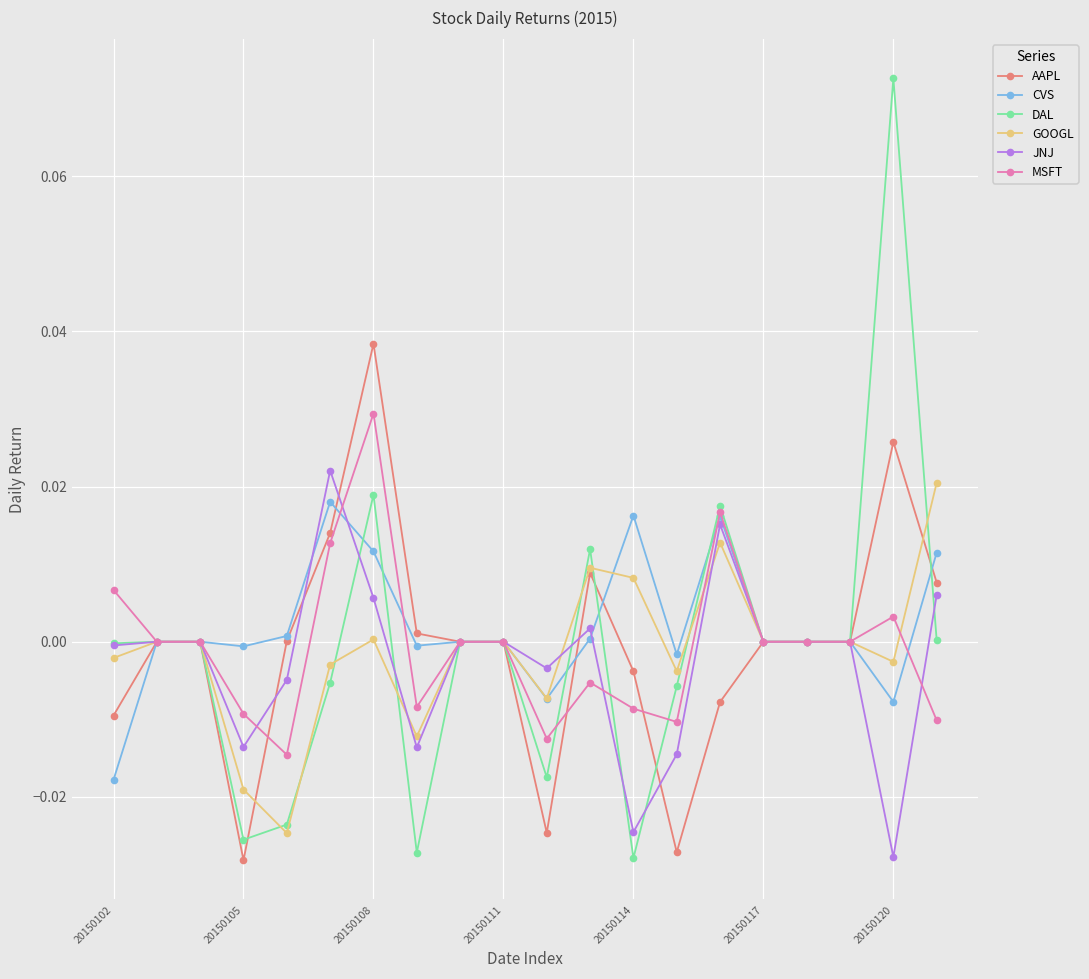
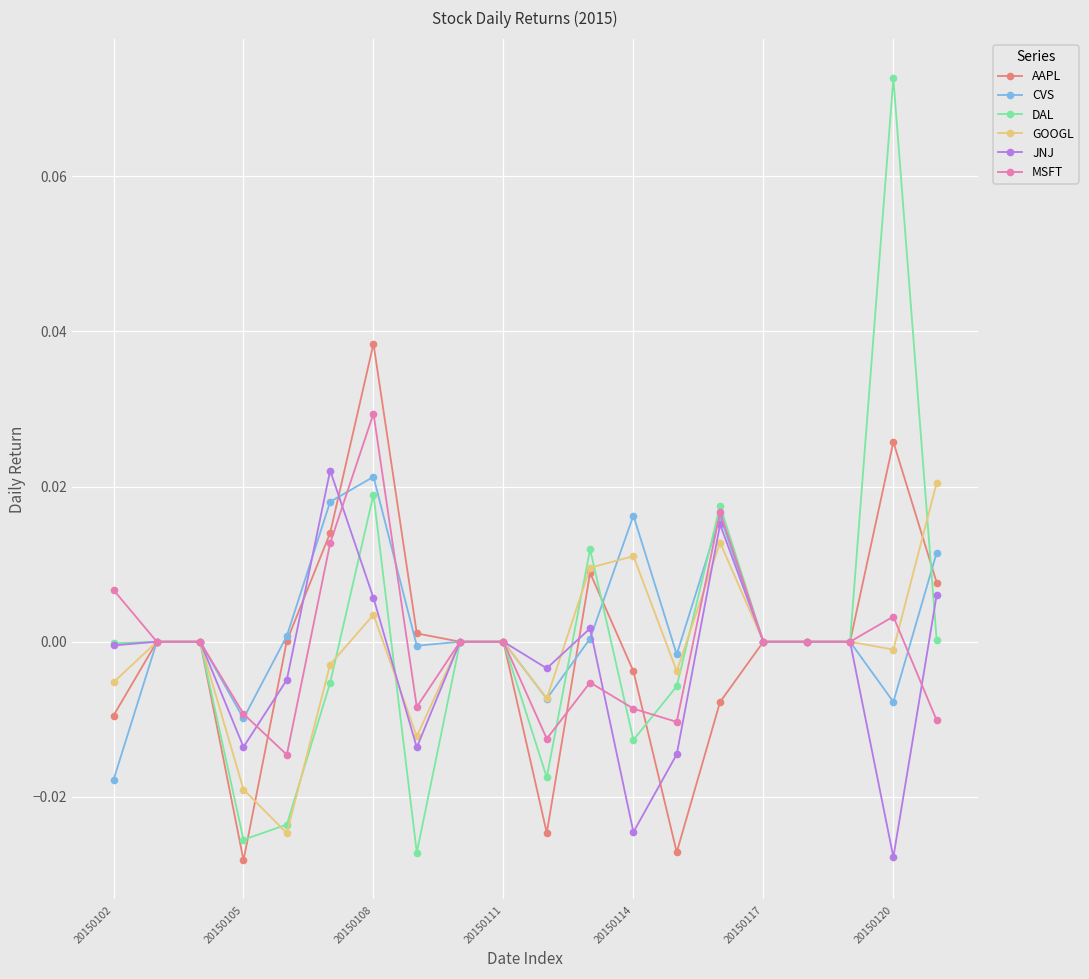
GOOGL, 20150102: -0.002 -> -0.005
CVS, 20150105: -0.001 -> -0.010
CVS, 20150108: 0.012 -> 0.021
GOOGL, 20150108: 0.000 -> 0.003
DAL, 20150114: -0.028 -> -0.013
GOOGL, 20150114: 0.008 -> 0.011
GOOGL, 20150120: -0.003 -> -0.001
